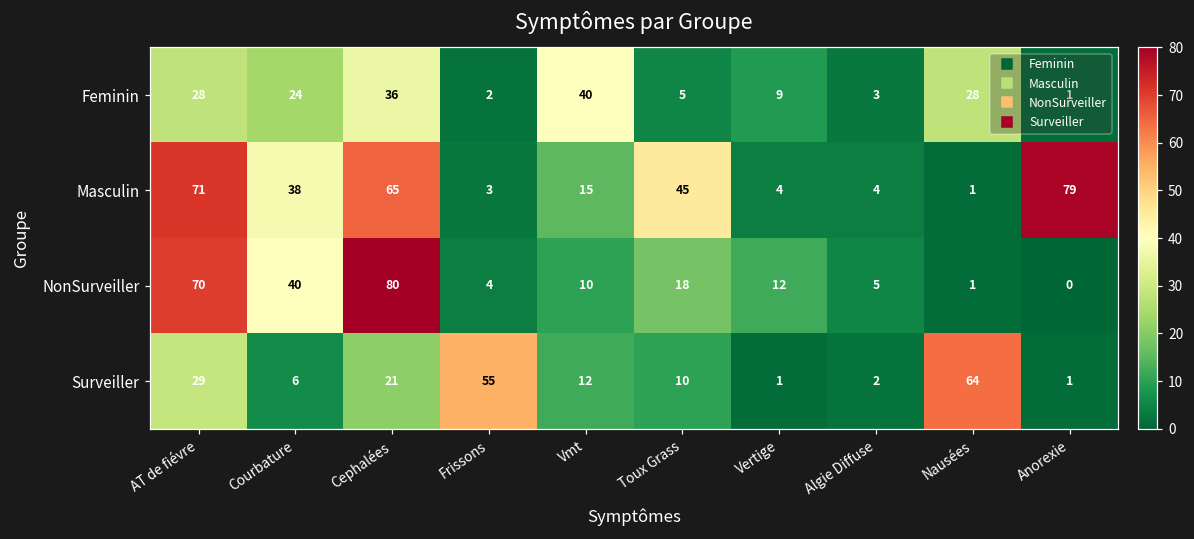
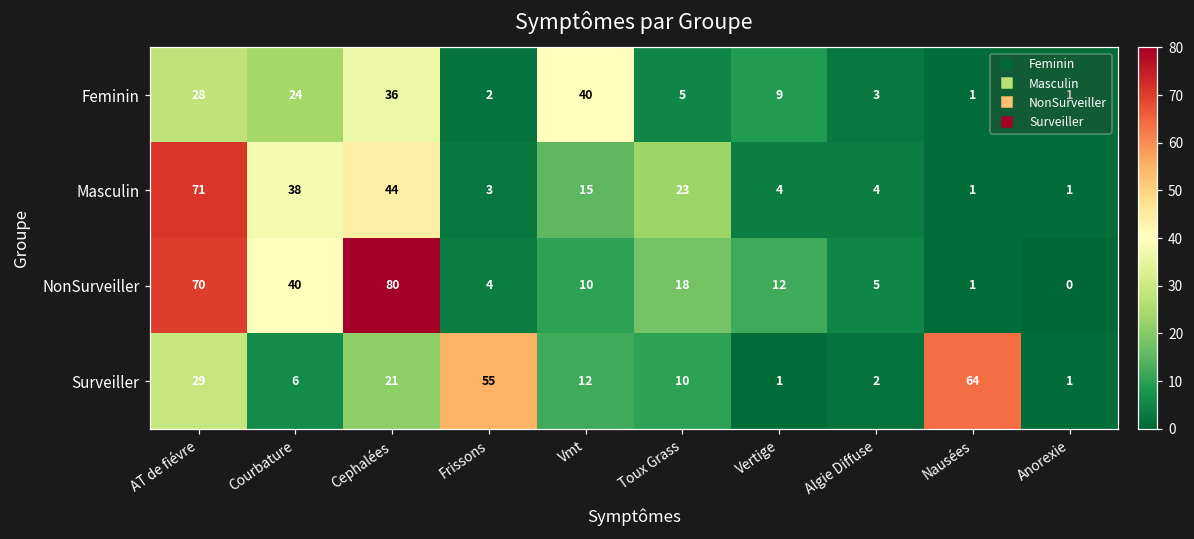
Feminin, Nausées: 28 -> 1
Masculin, Cephalées: 65 -> 44
Masculin, Toux Grass: 45 -> 23
Masculin, Anorexie: 79 -> 1
